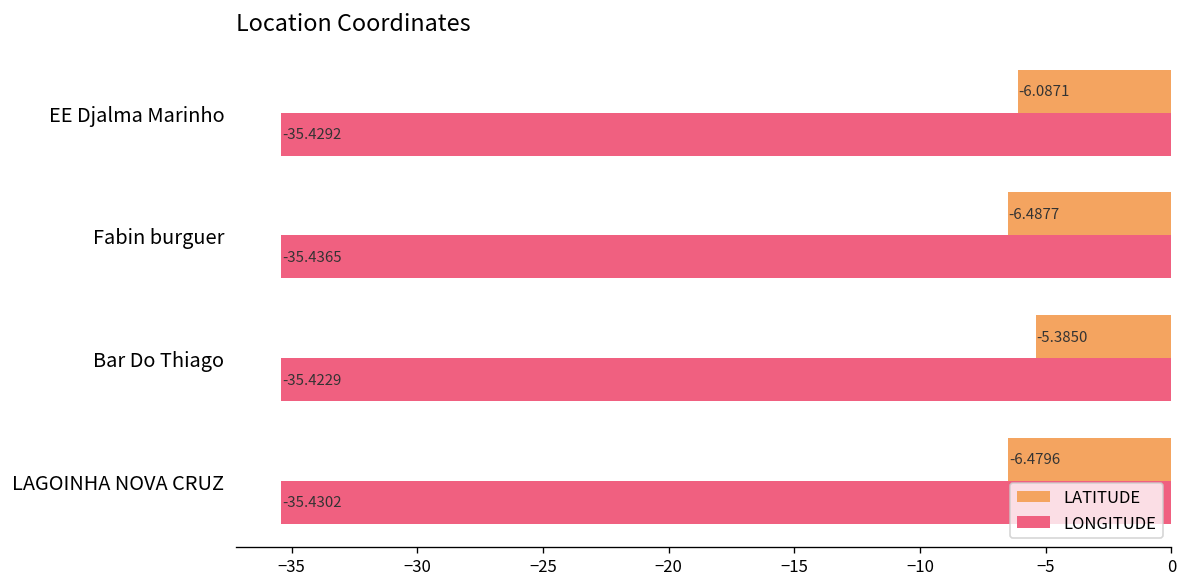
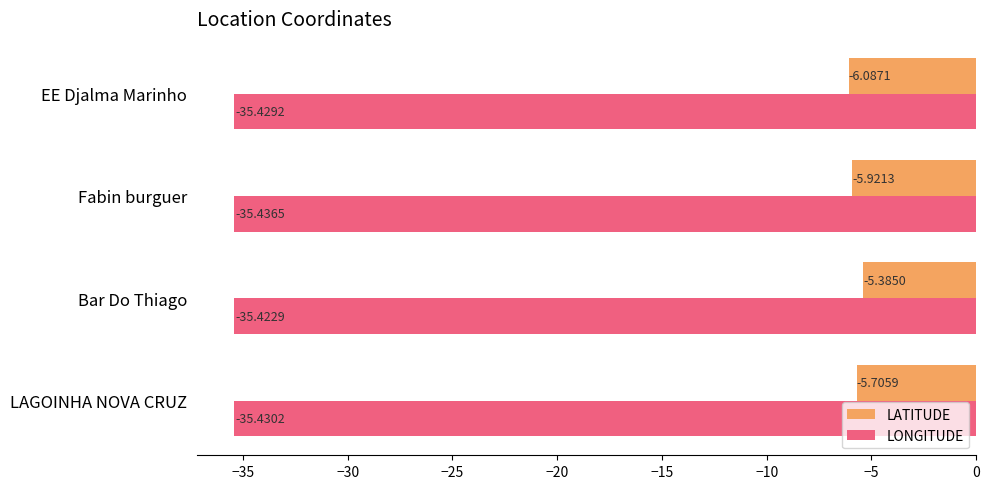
LATITUDE, Fabin burguer: -6.4877 -> -5.9213
LATITUDE, LAGOINHA NOVA CRUZ: -6.4796 -> -5.7059
